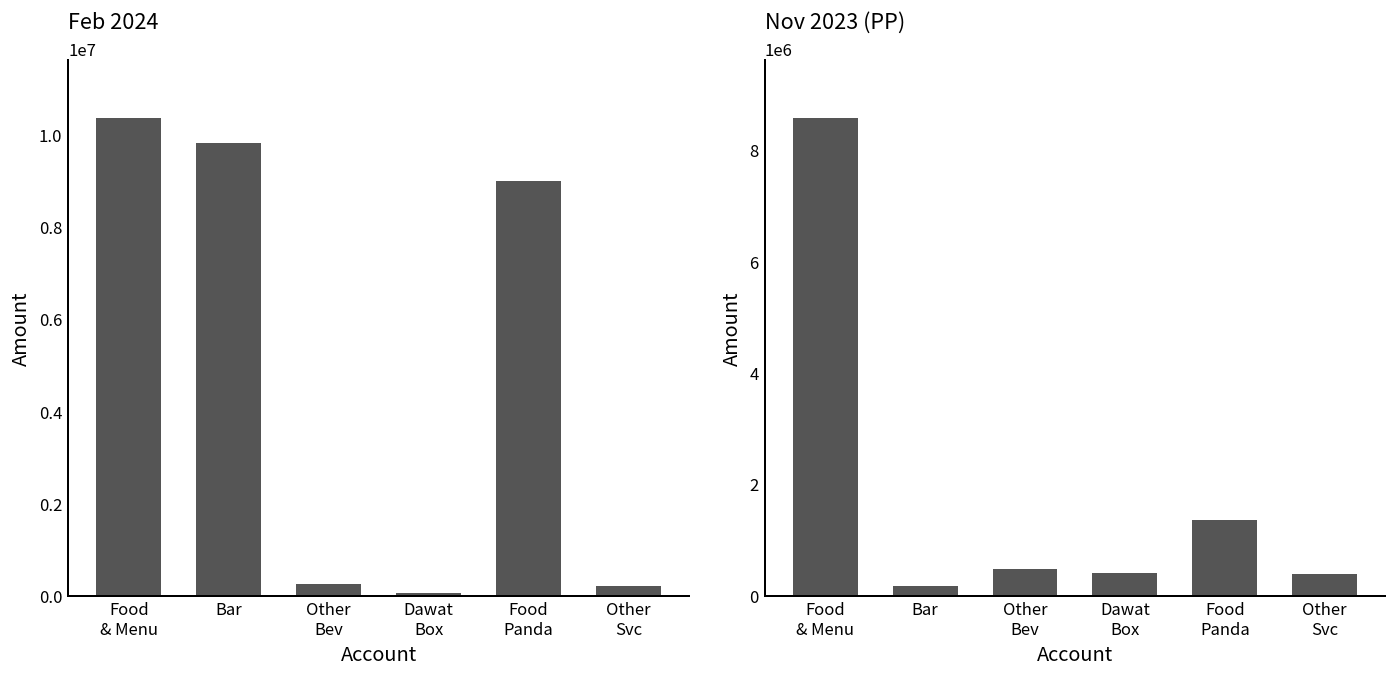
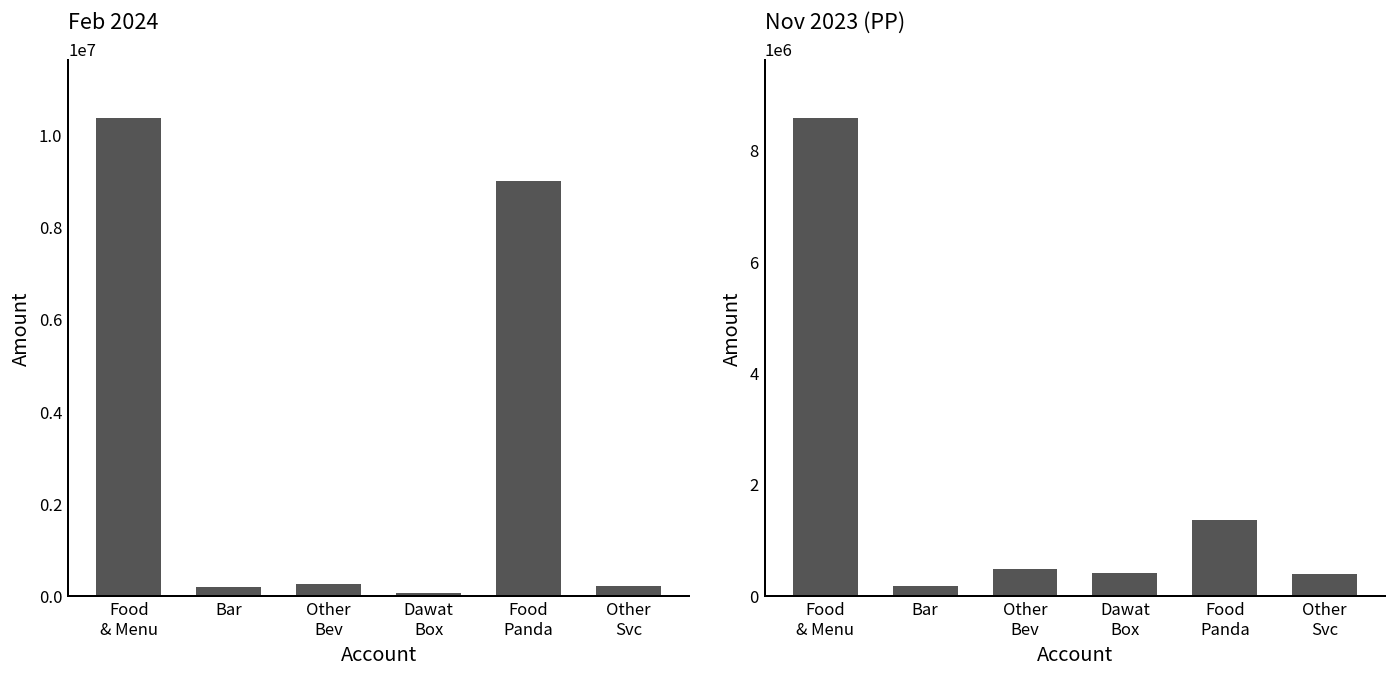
Feb 2024, Bar: 9800000 -> 200000
